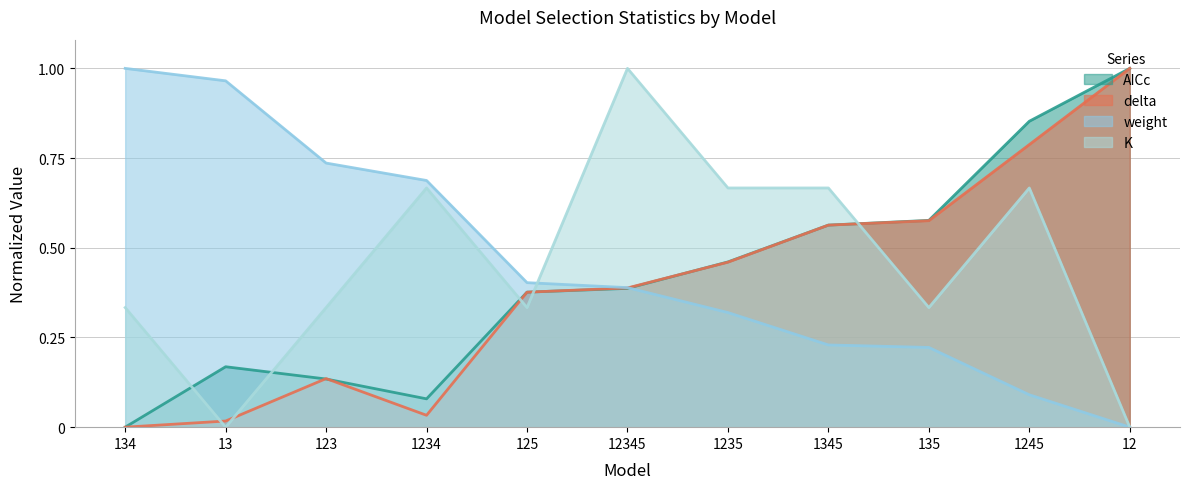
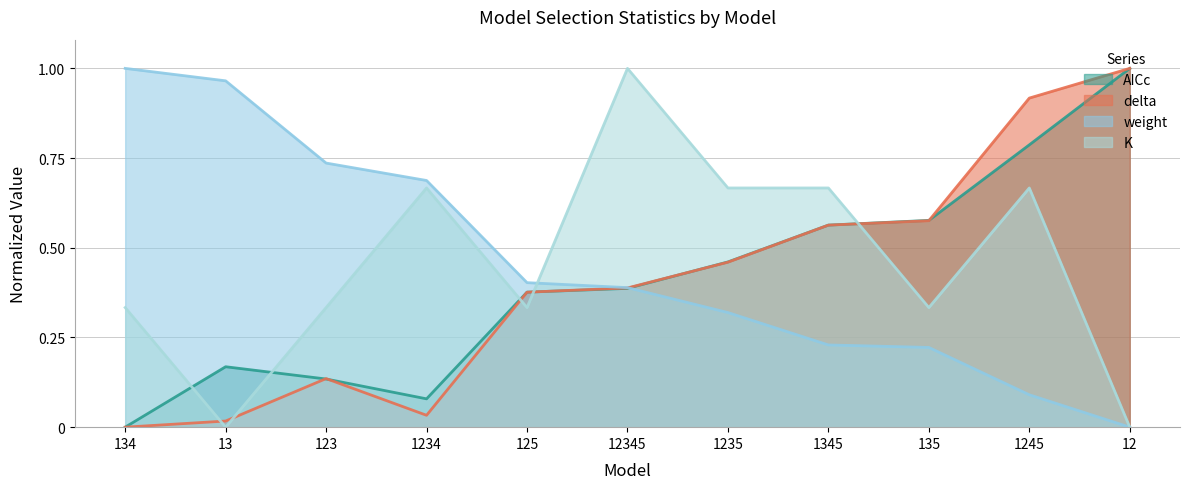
AICc, 1245: 0.85 -> 0.79
delta, 1245: 0.79 -> 0.92
